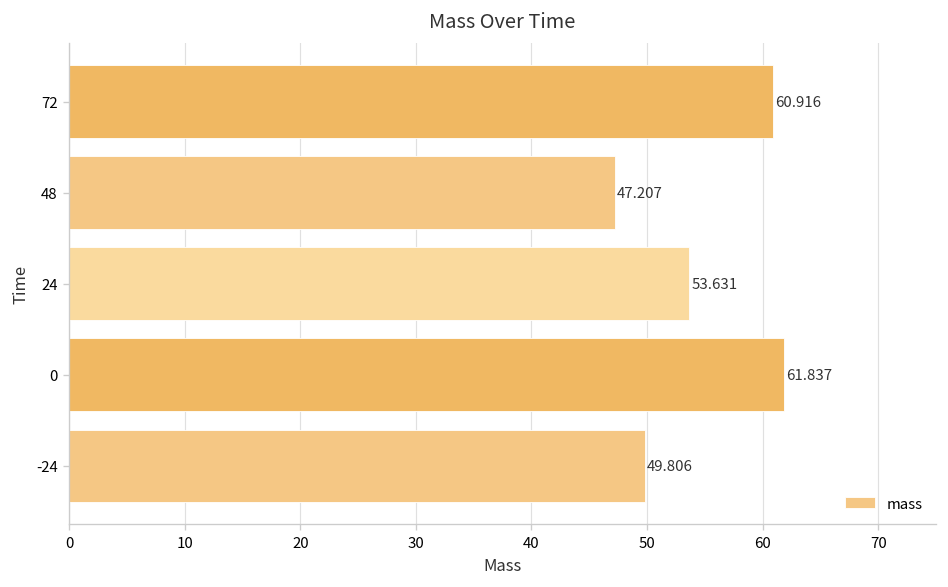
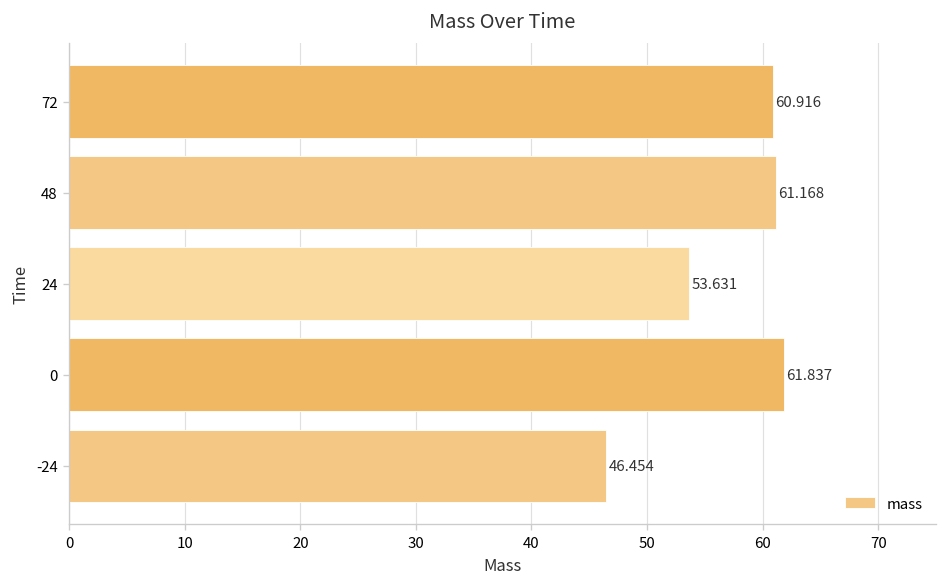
48: 47.207 -> 61.168
-24: 49.806 -> 46.454
